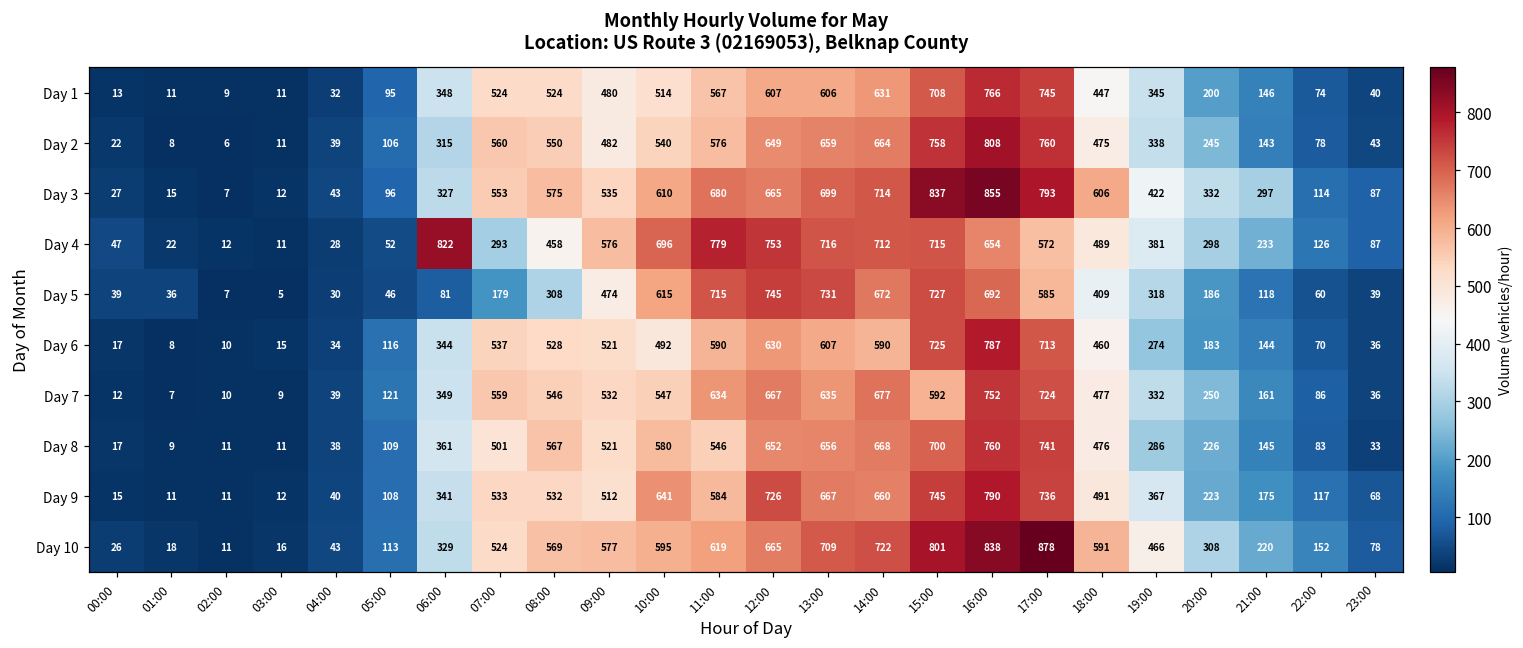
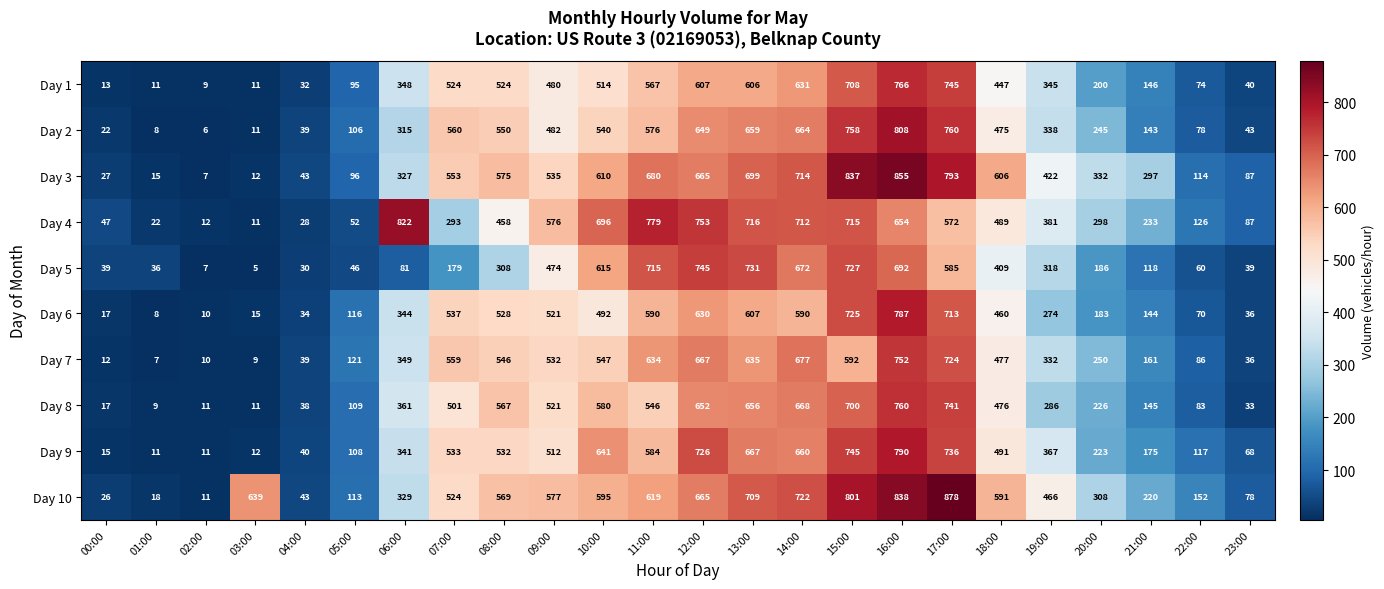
Day 10, 03:00: 16 -> 639
